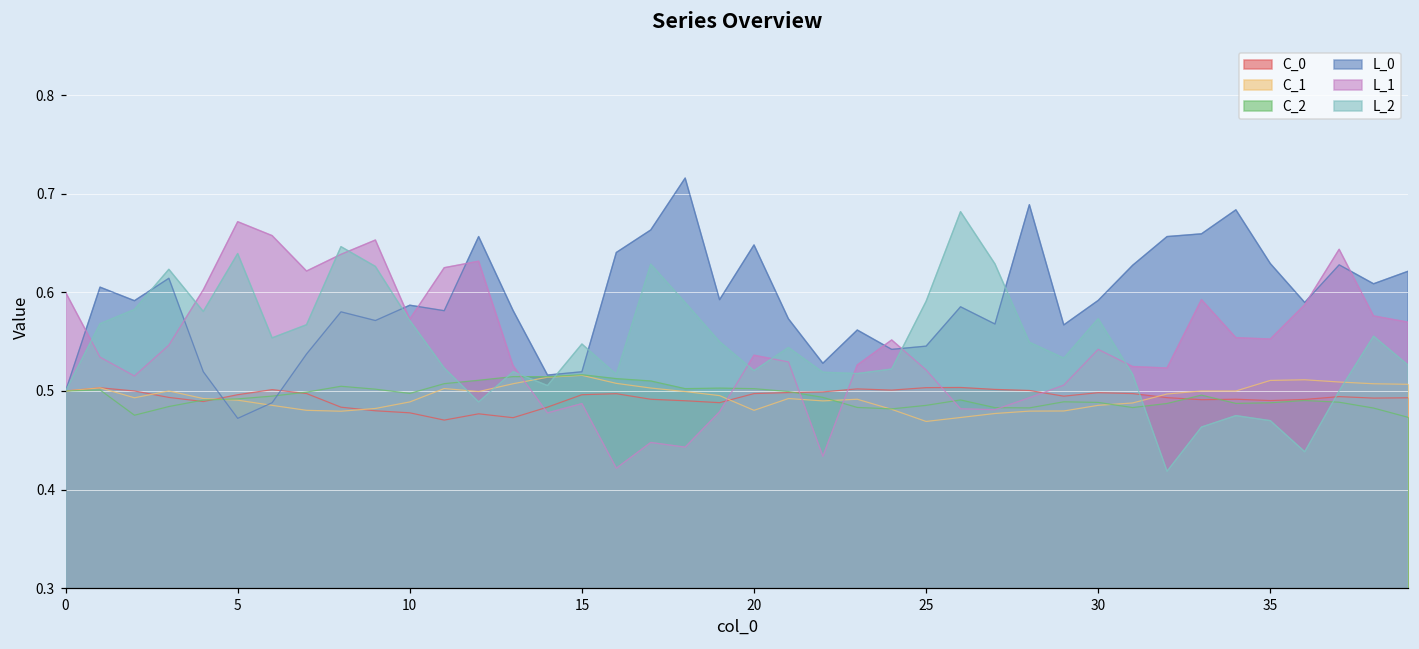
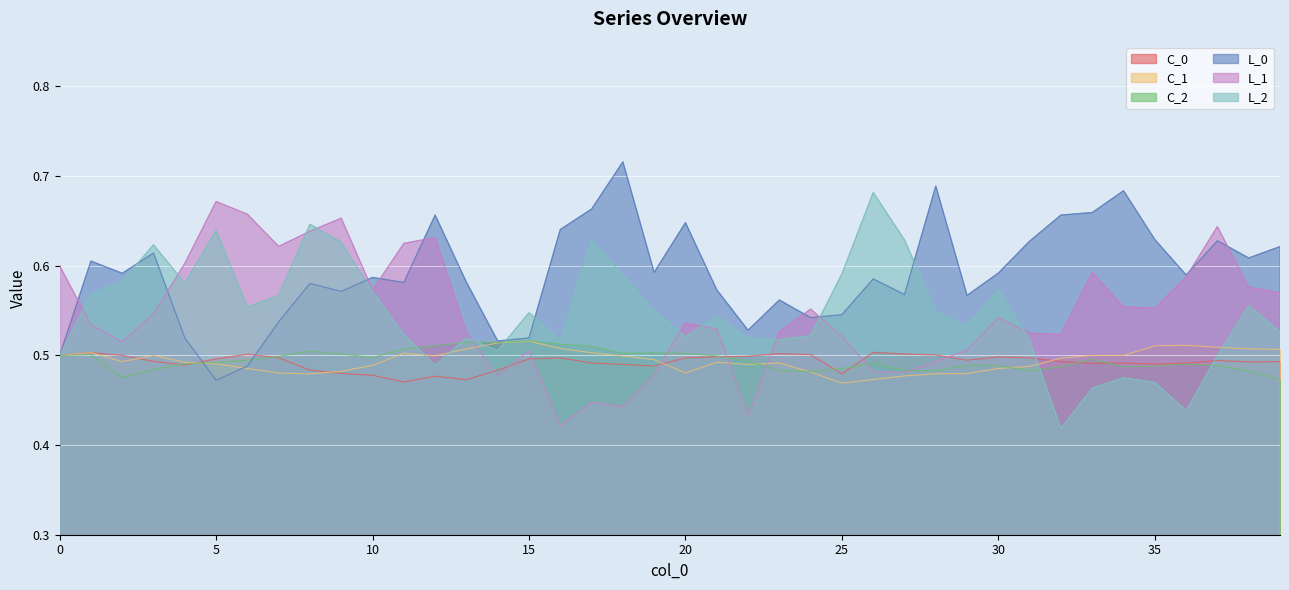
L_1, 15: 0.49 -> 0.51
C_0, 25: 0.50 -> 0.48
